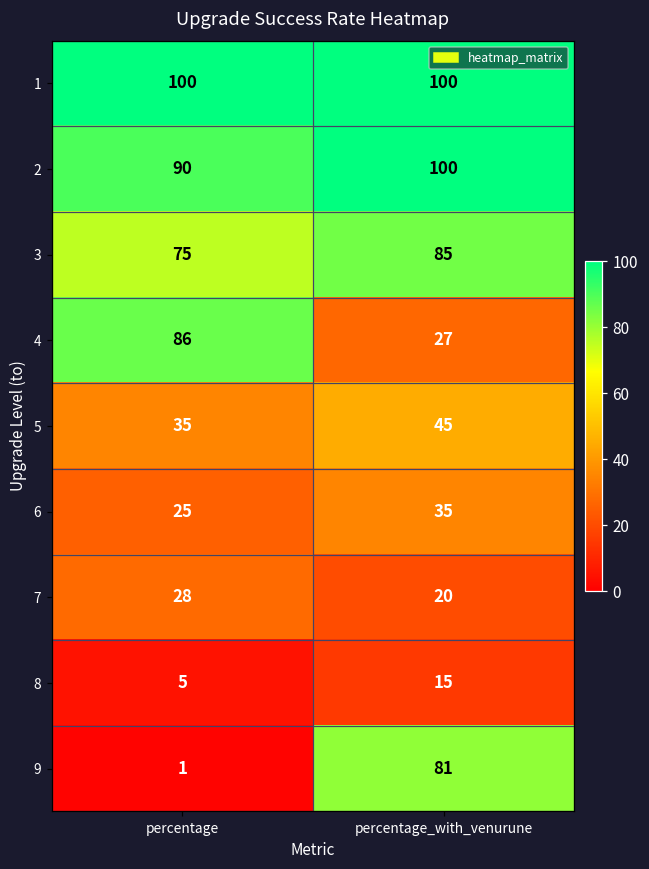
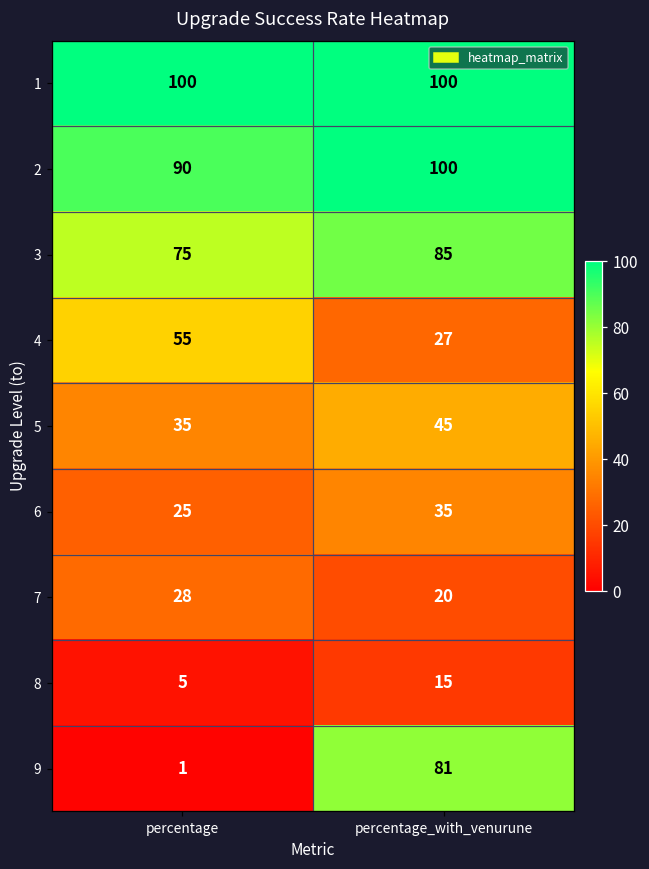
4, percentage: 86 -> 55
